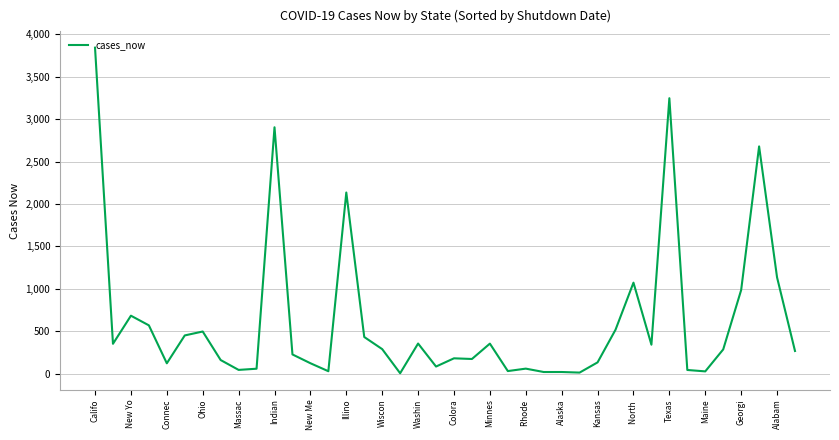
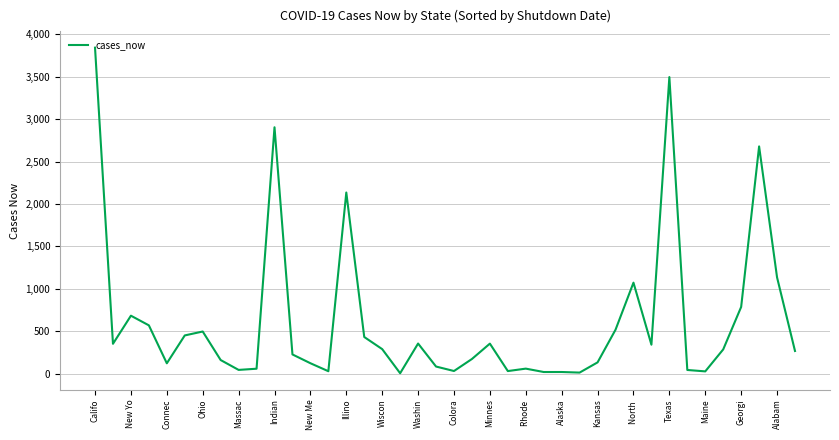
Colora: 200 -> 0
Texas: 3,200 -> 3,500
Georgi: 1,000 -> 800
